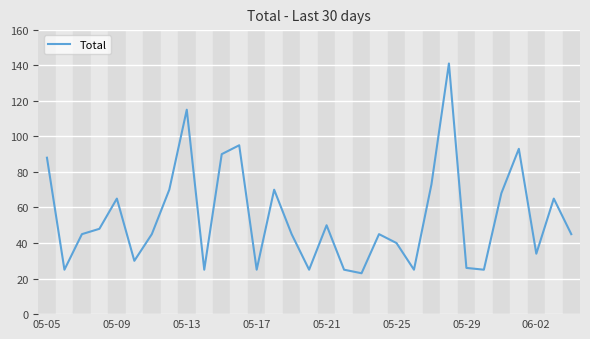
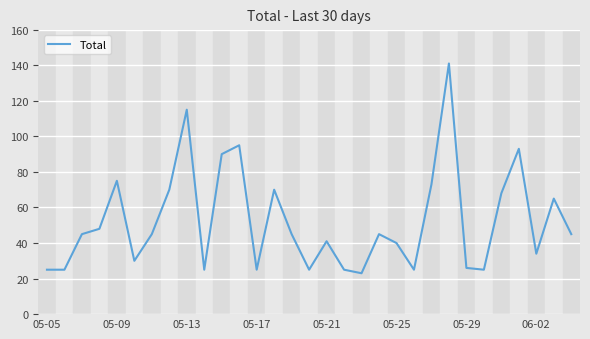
05-05: 88 -> 25
05-09: 65 -> 75
05-21: 50 -> 41
